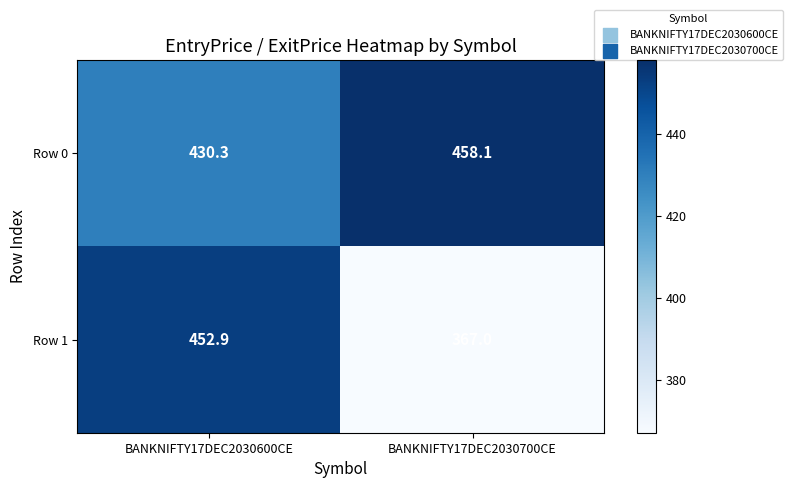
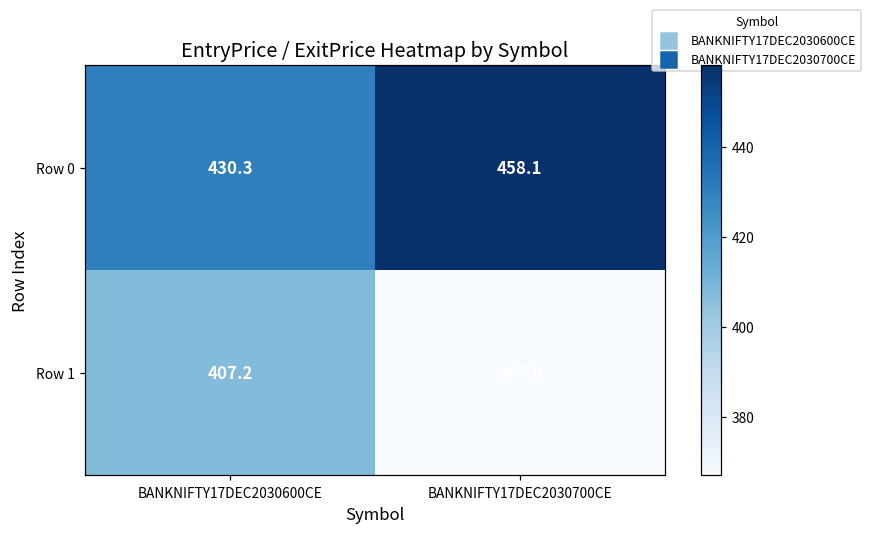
Row 1, BANKNIFTY17DEC2030600CE: 452.9 -> 407.2
